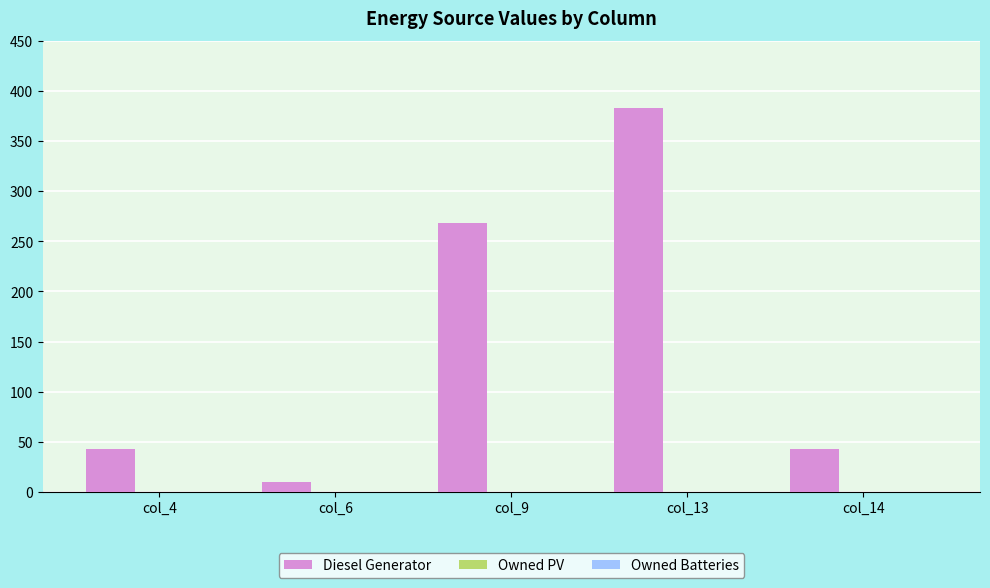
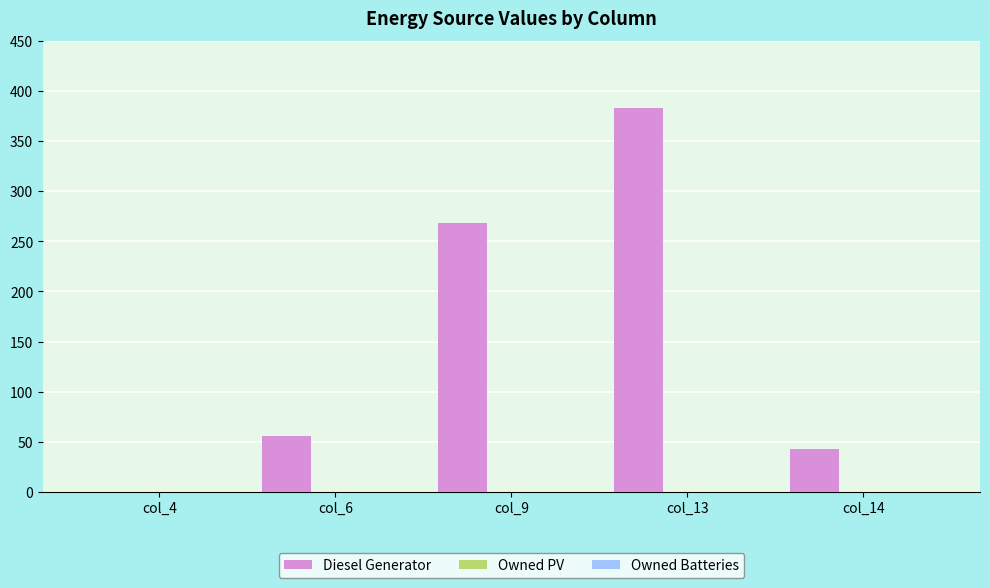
Diesel Generator, col_4: 43 -> 0
Diesel Generator, col_6: 10 -> 56
